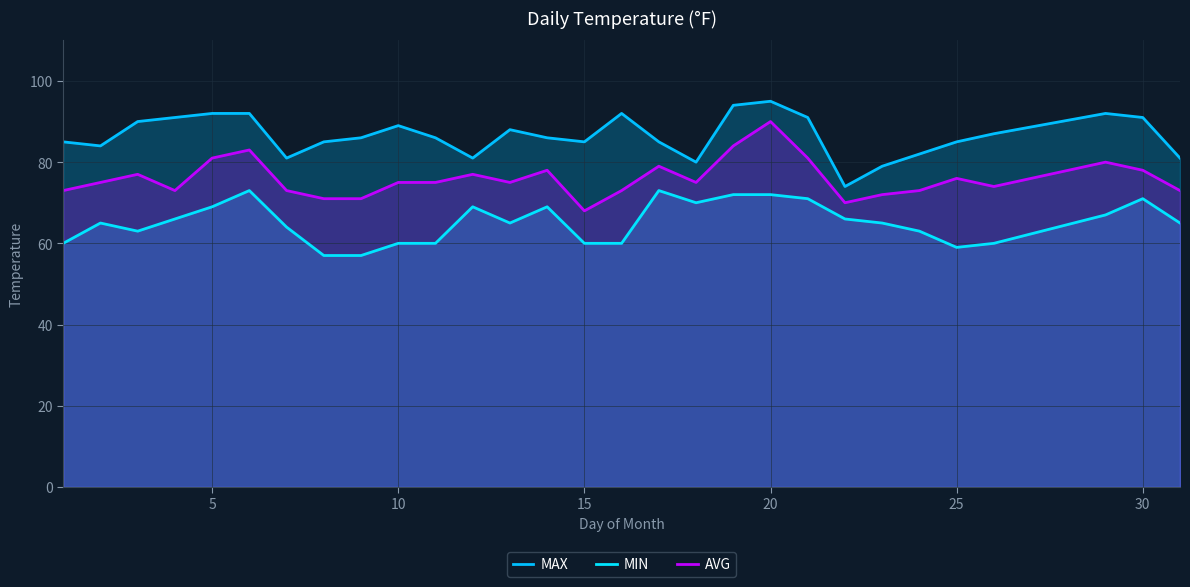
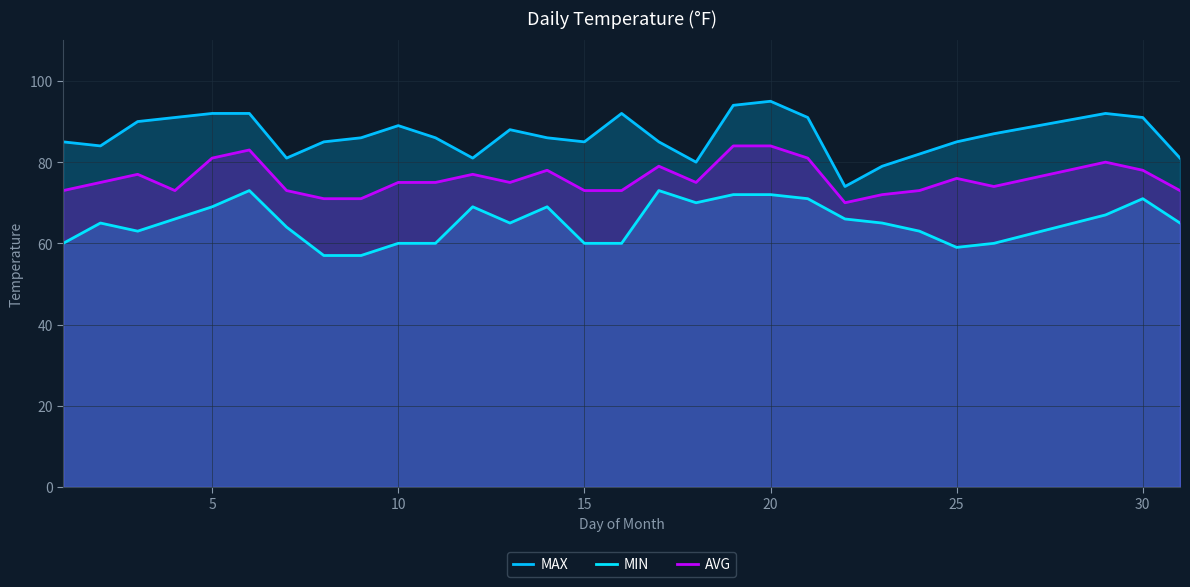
AVG, 15: 68 -> 73
AVG, 20: 90 -> 84
